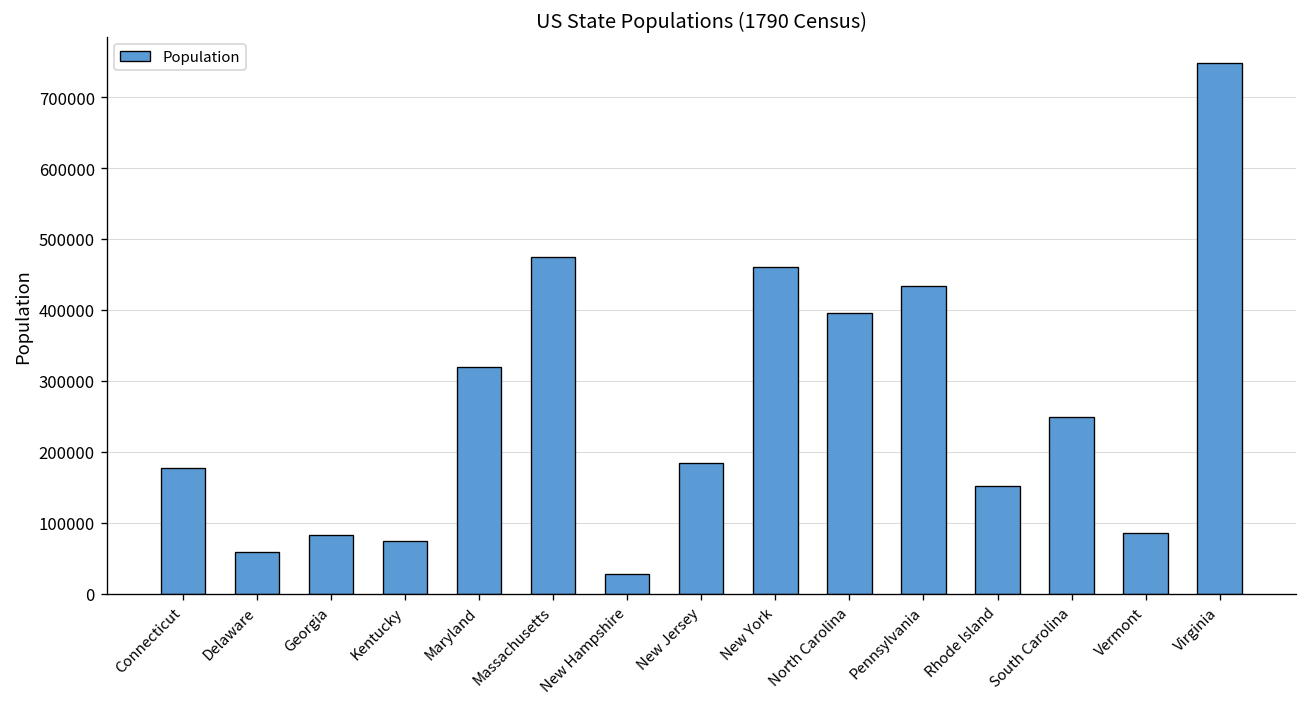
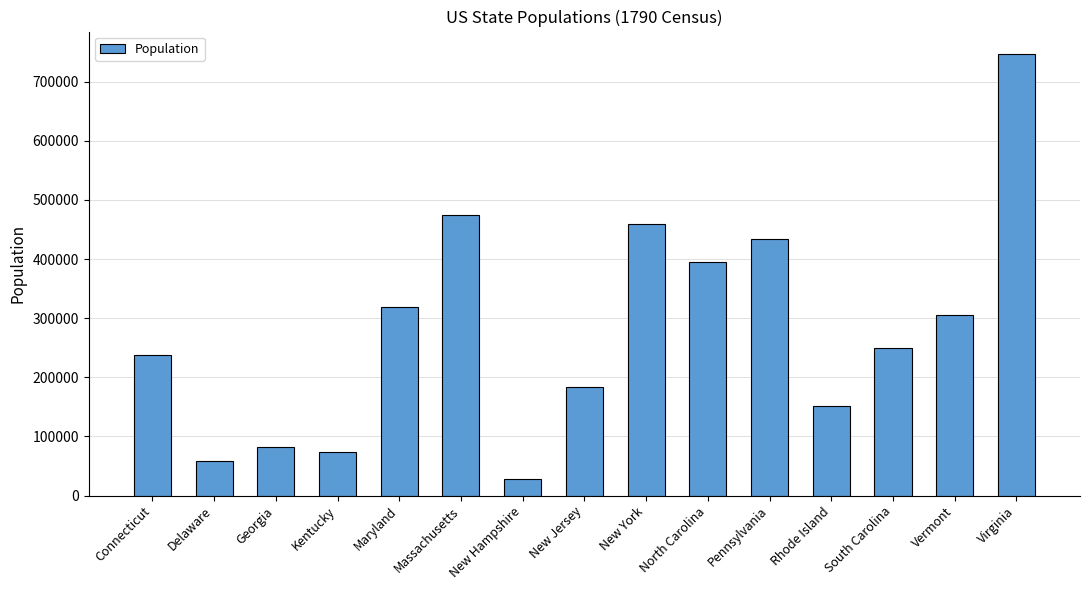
Connecticut: 180000 -> 240000
Vermont: 90000 -> 310000
